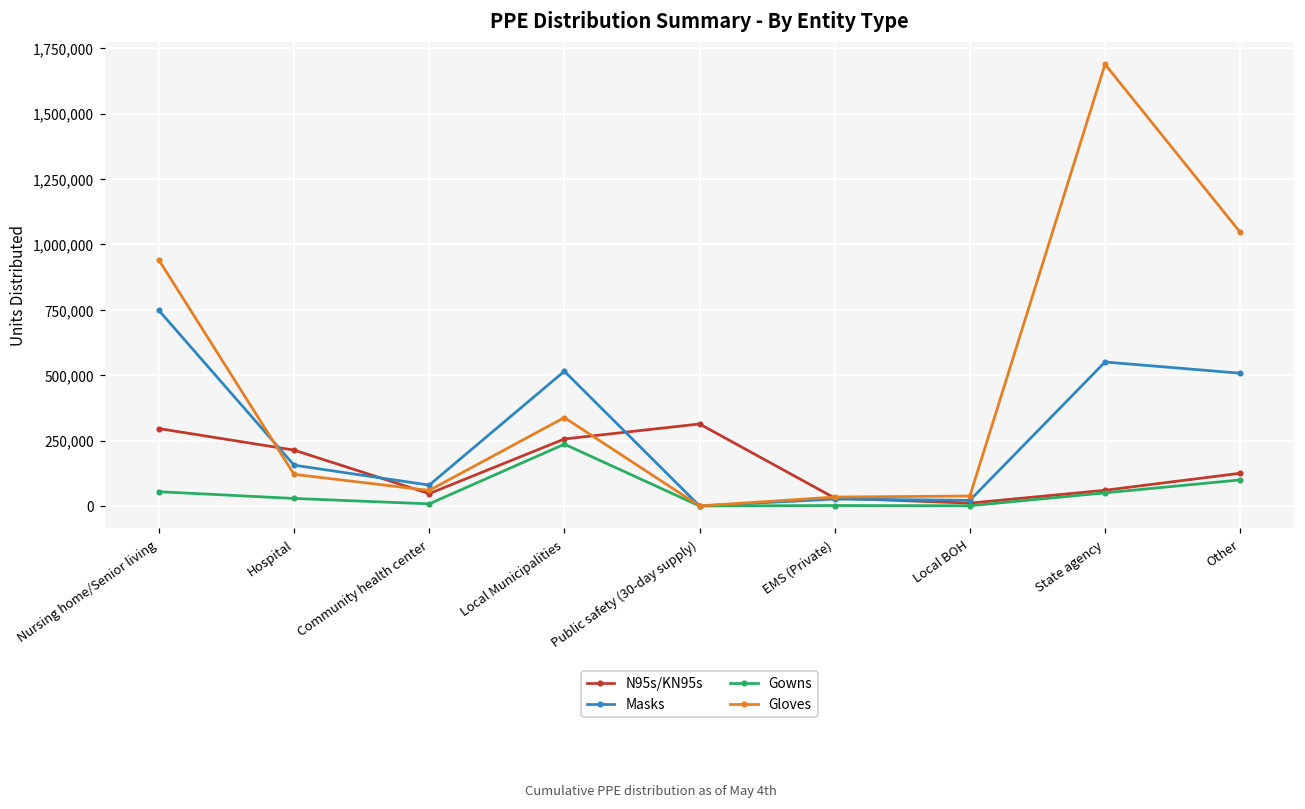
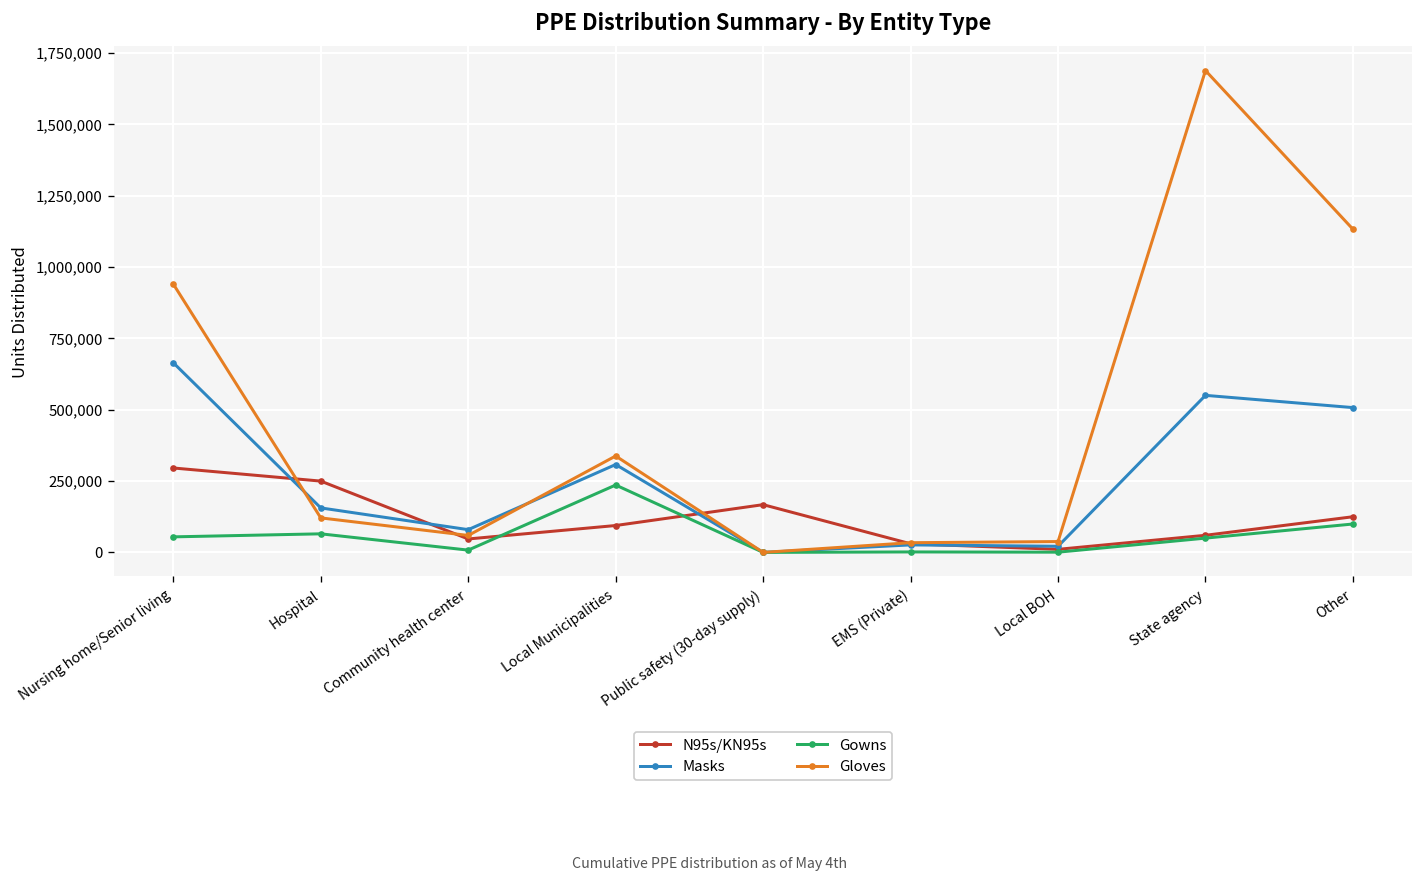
Masks, Nursing home/Senior living: 750,000 -> 660,000
N95s/KN95s, Hospital: 210,000 -> 250,000
Gowns, Hospital: 30,000 -> 70,000
N95s/KN95s, Local Municipalities: 260,000 -> 90,000
Masks, Local Municipalities: 510,000 -> 310,000
N95s/KN95s, Public safety (30-day supply): 310,000 -> 170,000
Gloves, Other: 1,050,000 -> 1,130,000
